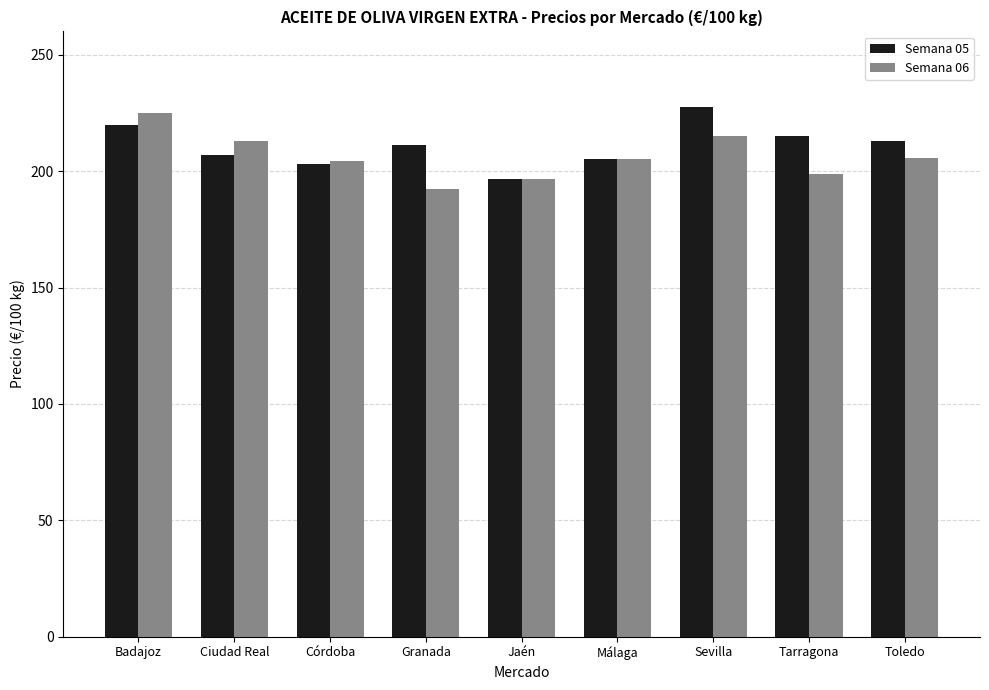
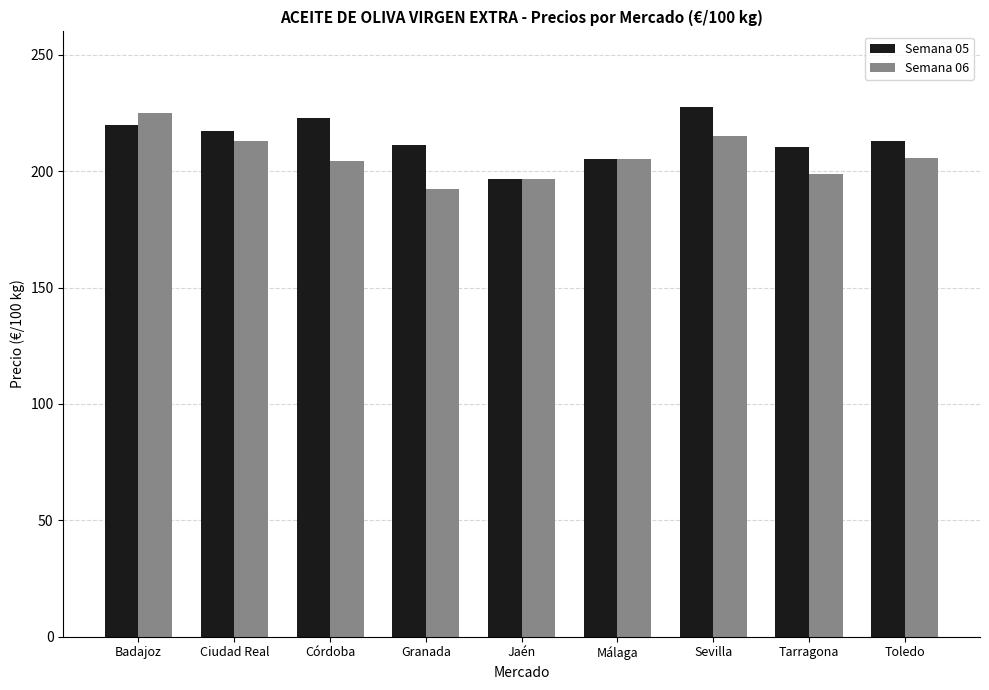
Semana 05, Ciudad Real: 207 -> 217
Semana 05, Córdoba: 203 -> 223
Semana 05, Tarragona: 215 -> 210
